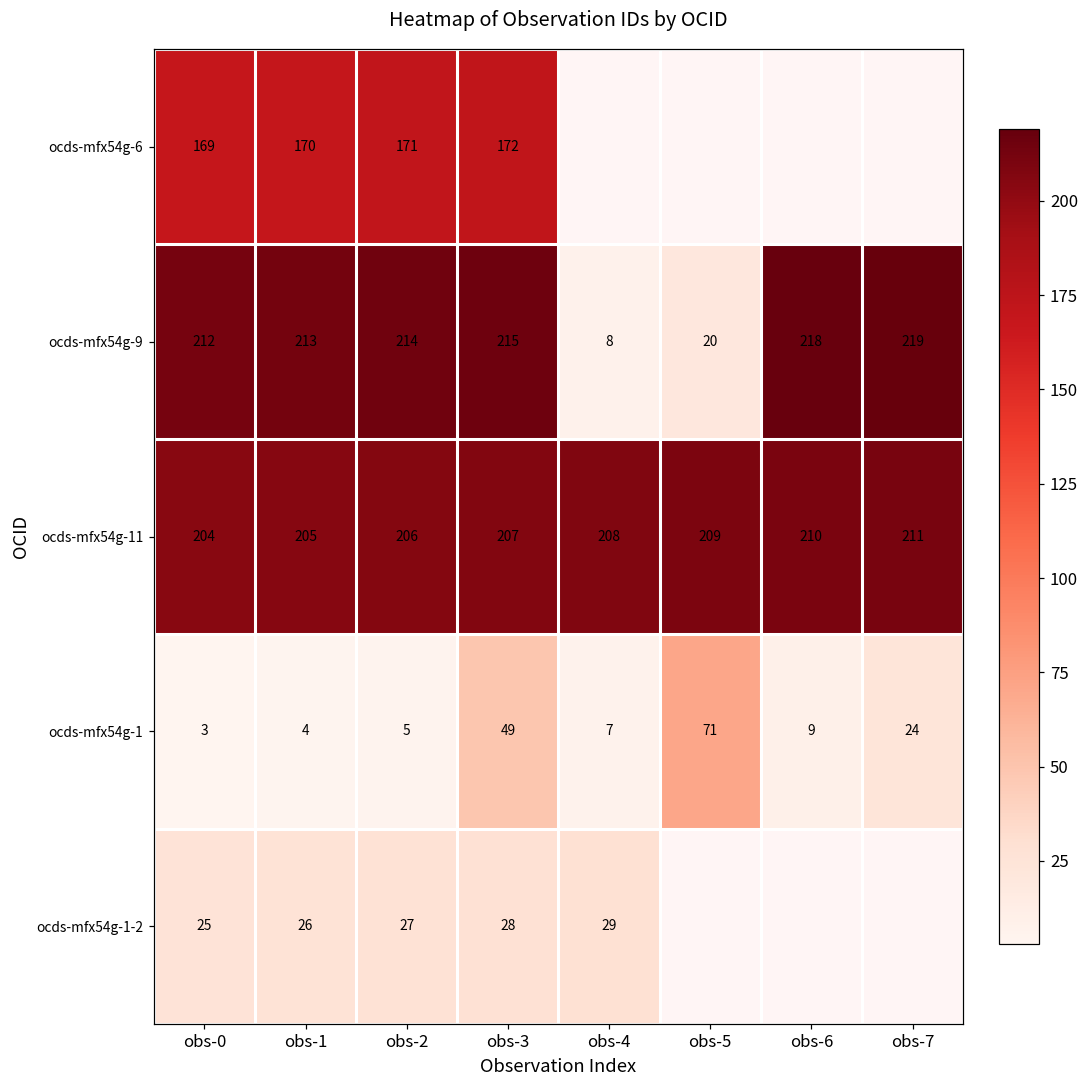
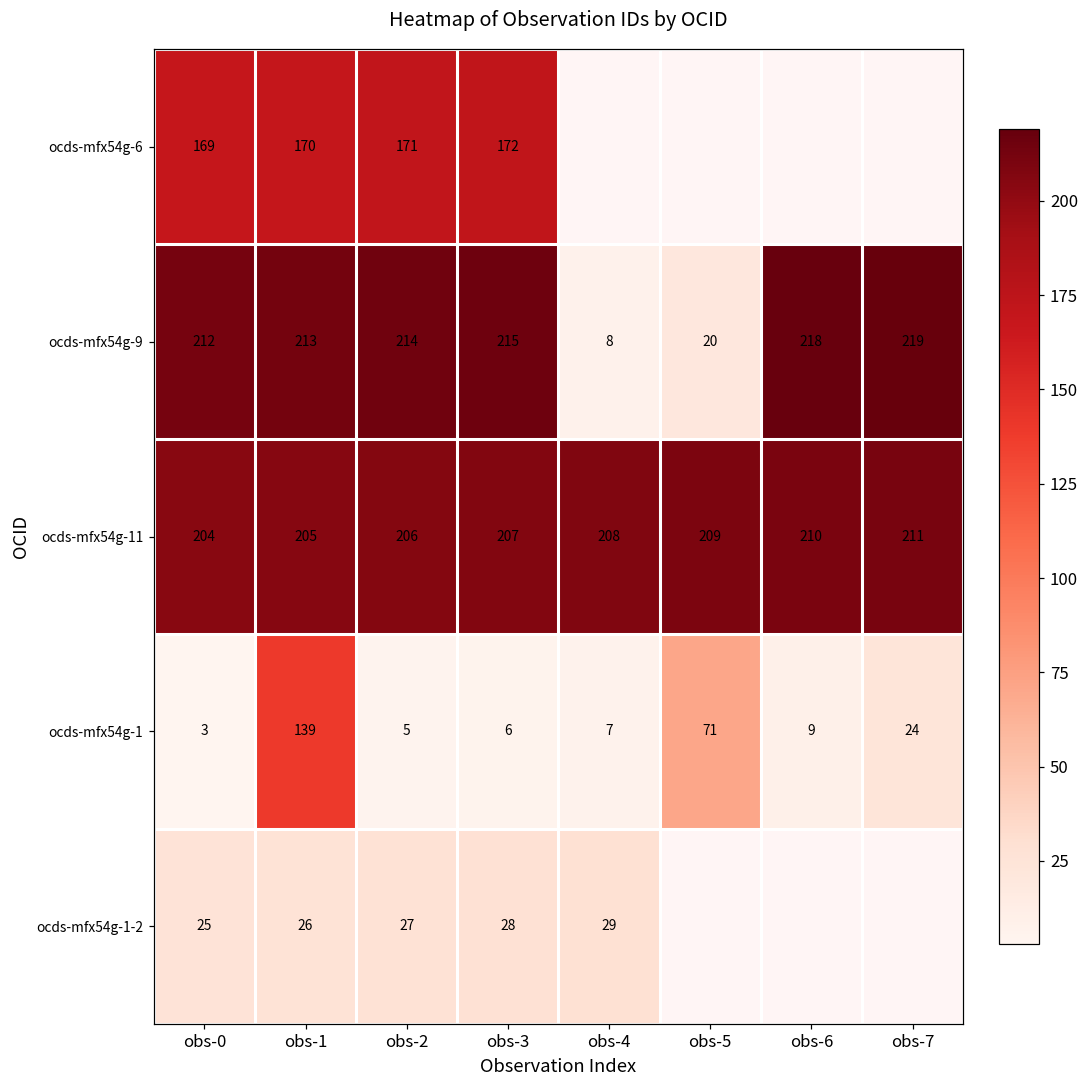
ocds-mfx54g-1, obs-1: 4 -> 139
ocds-mfx54g-1, obs-3: 49 -> 6
